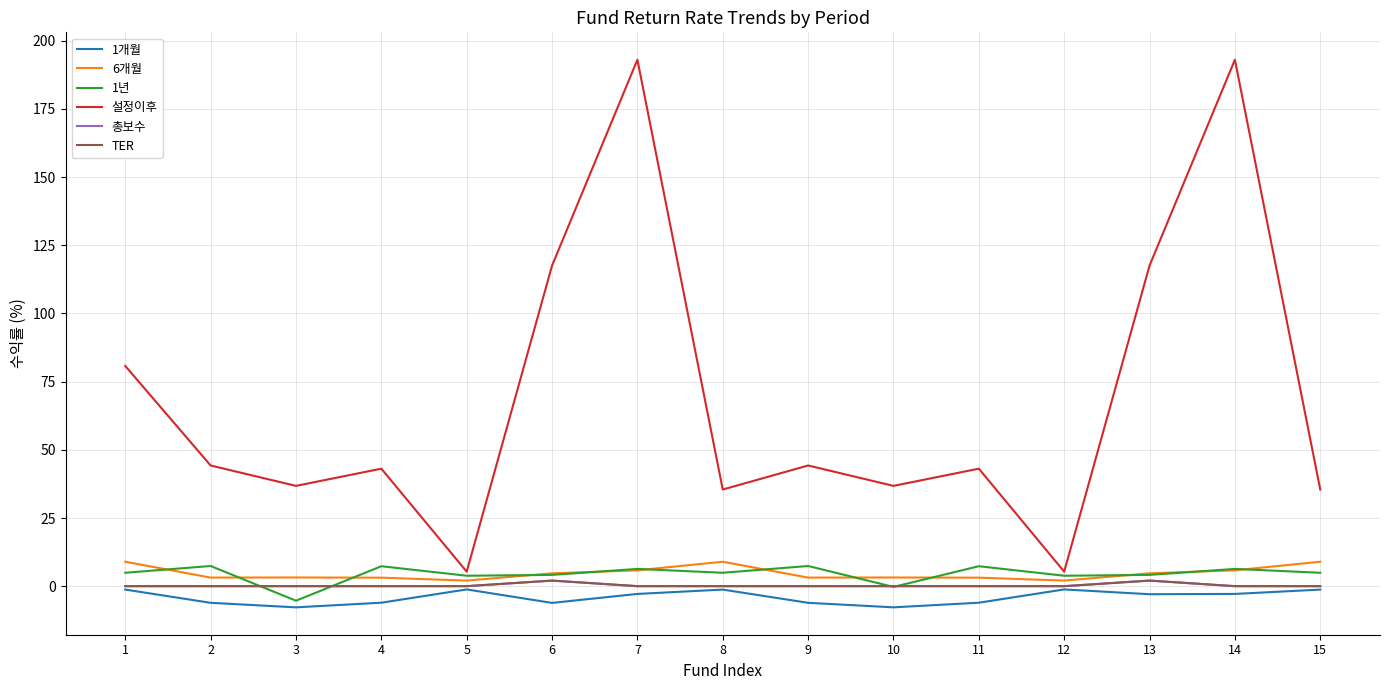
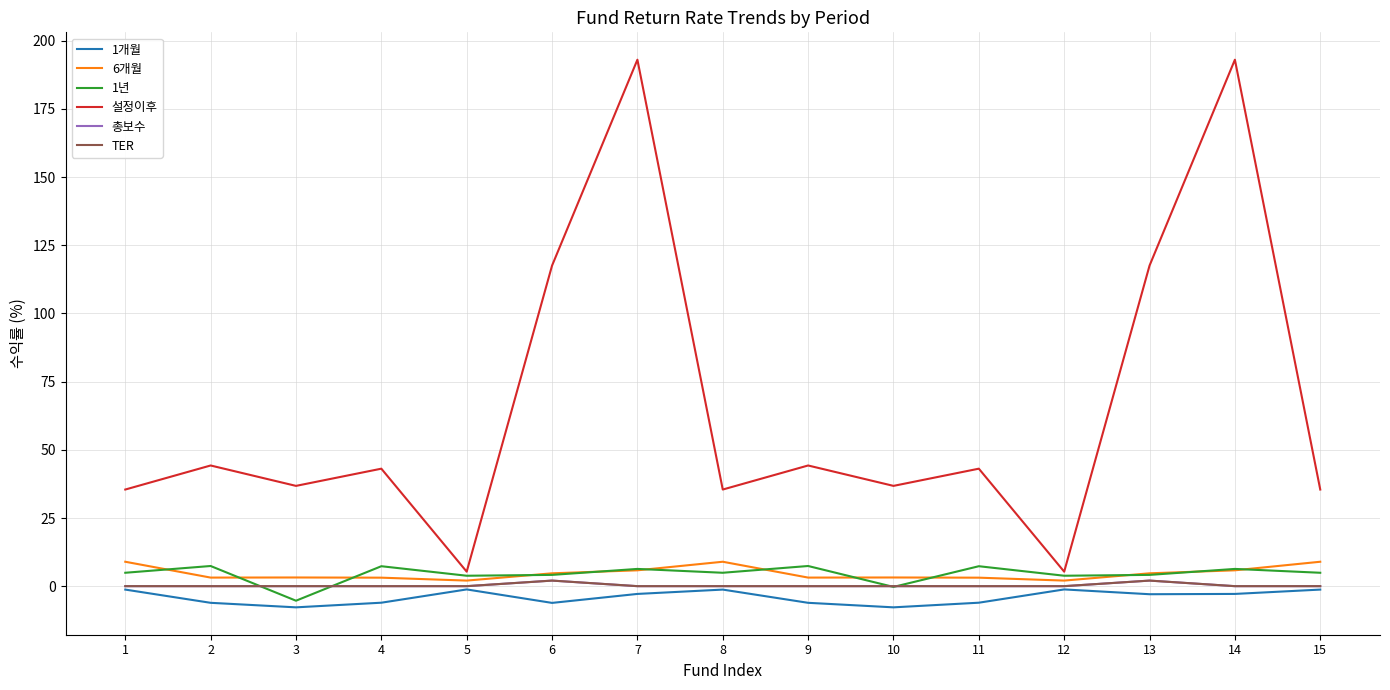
설정이후, 1: 81 -> 35
